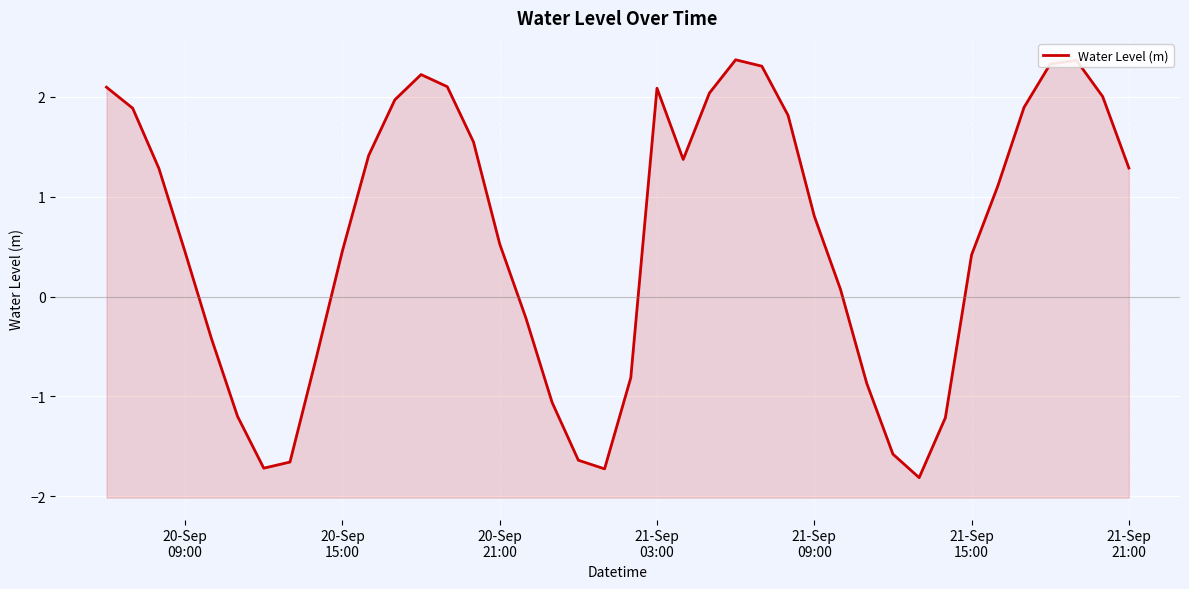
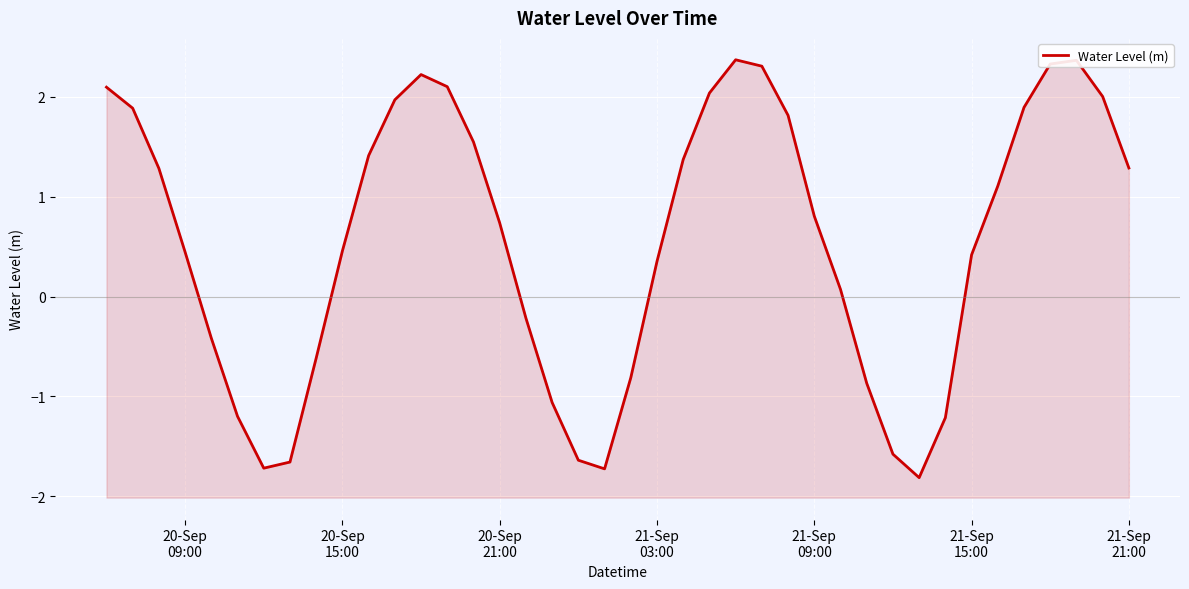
20-Sep 21:00: 0.5 -> 0.7
21-Sep 03:00: 2.1 -> 0.4
